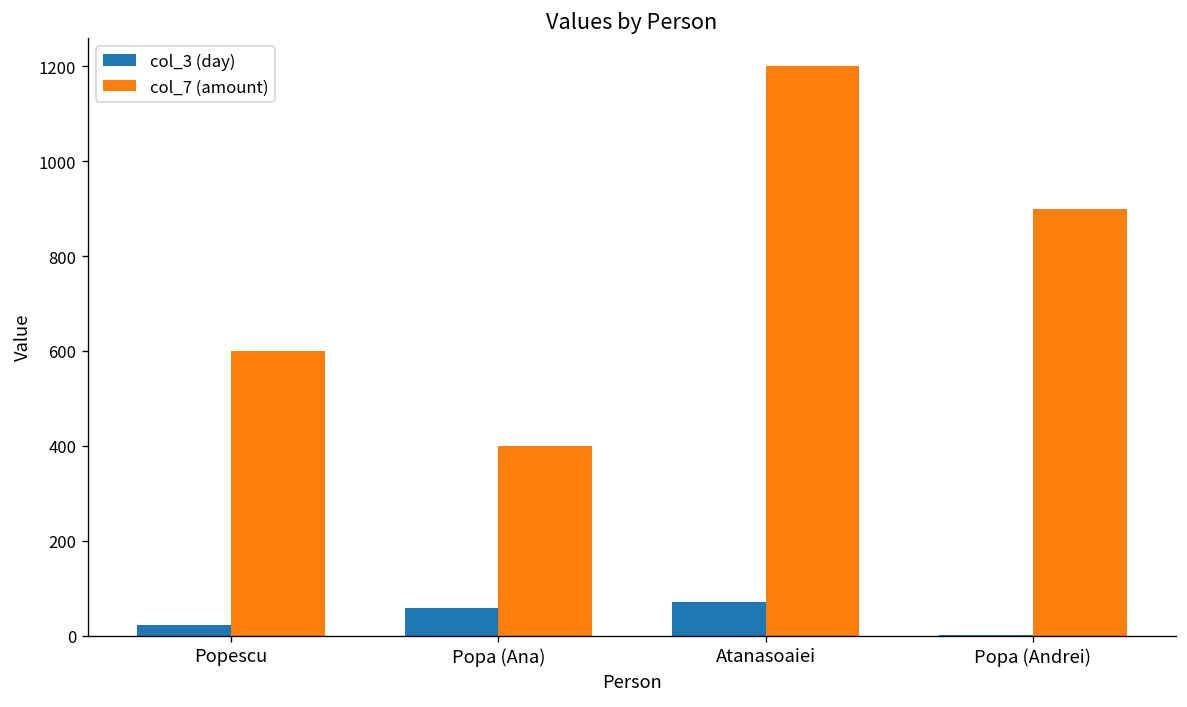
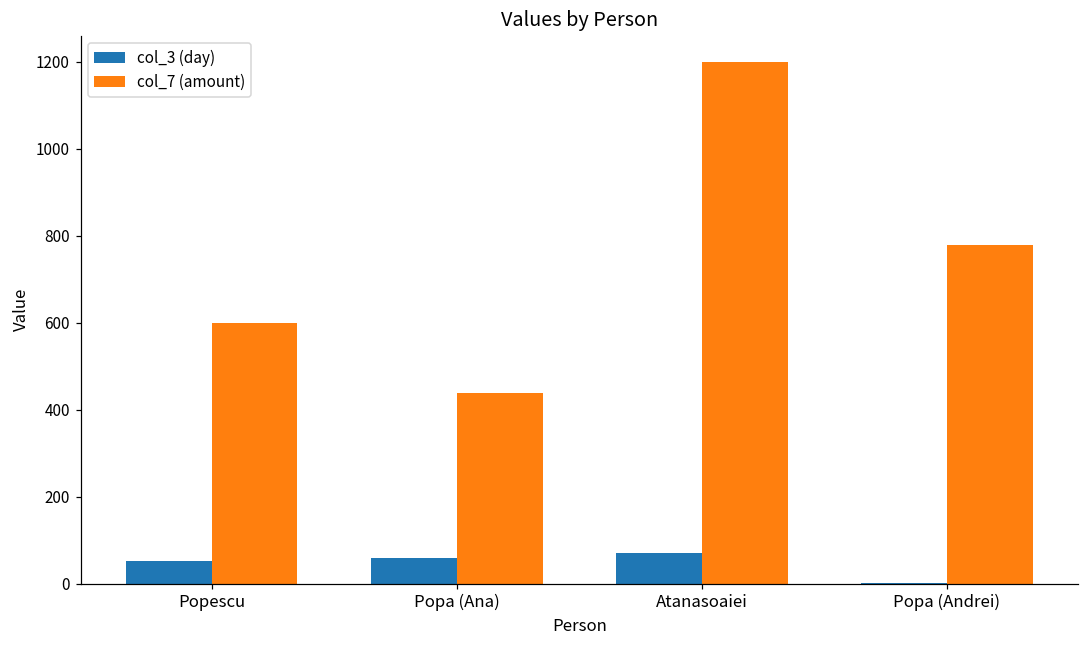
col_3 (day), Popescu: 20 -> 50
col_7 (amount), Popa (Ana): 400 -> 440
col_7 (amount), Popa (Andrei): 900 -> 780
